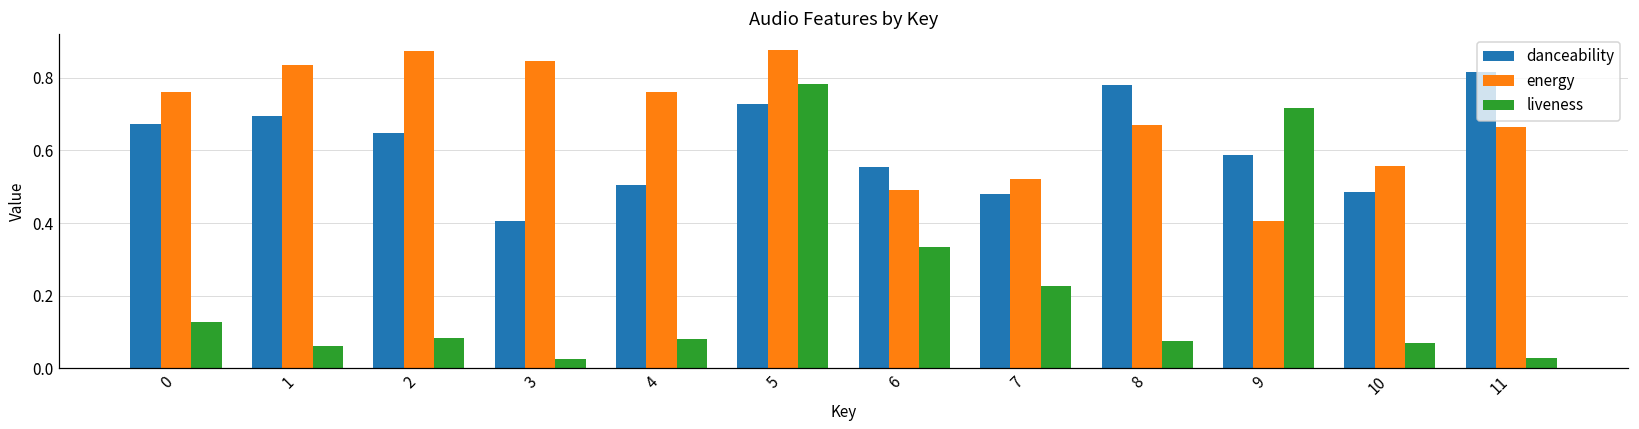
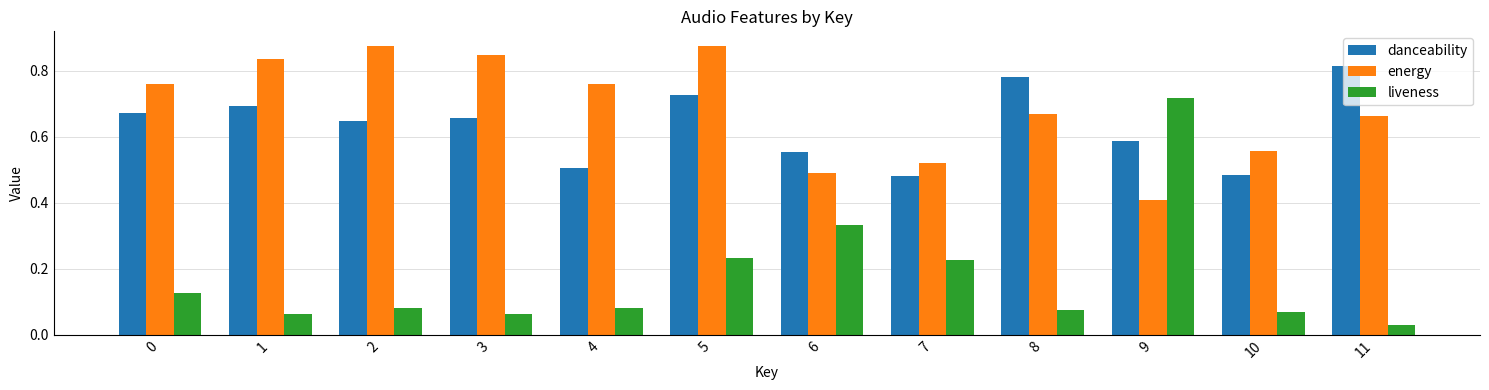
danceability, 3: 0.41 -> 0.66
liveness, 3: 0.03 -> 0.06
liveness, 5: 0.78 -> 0.23
